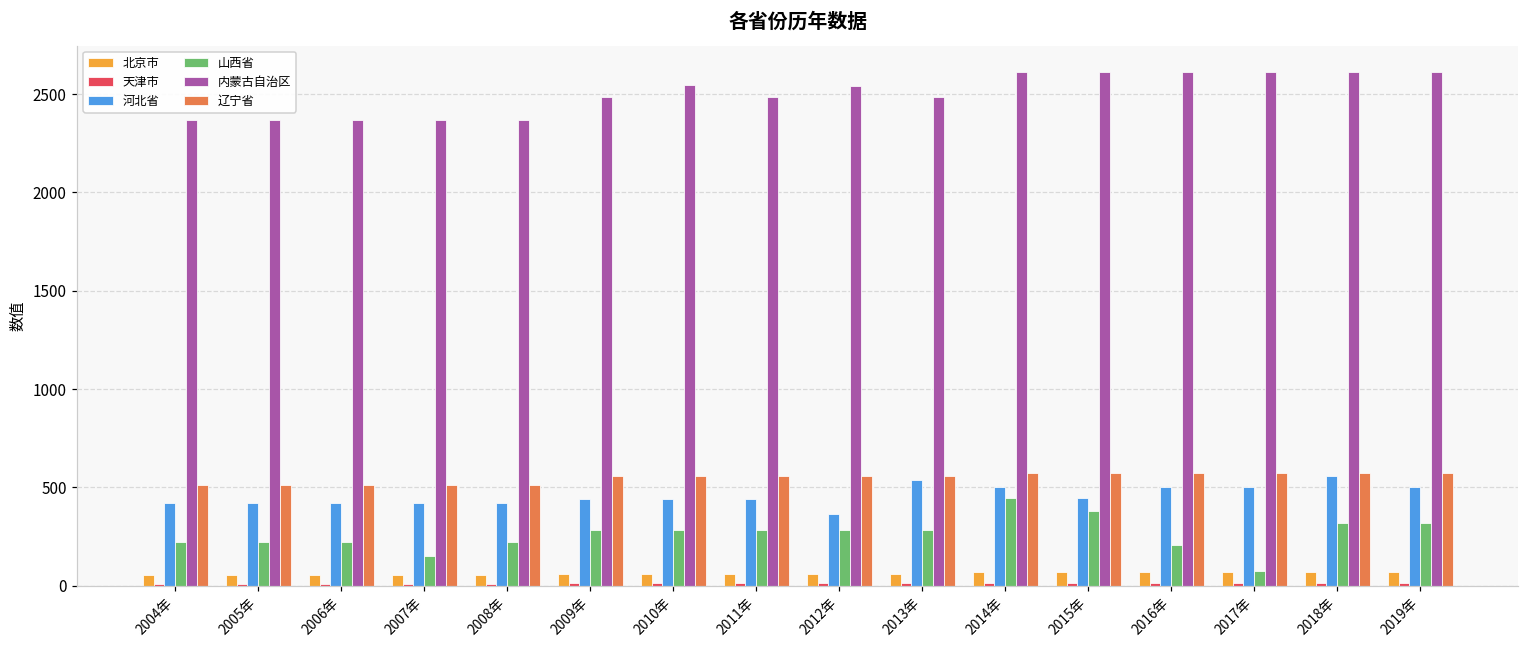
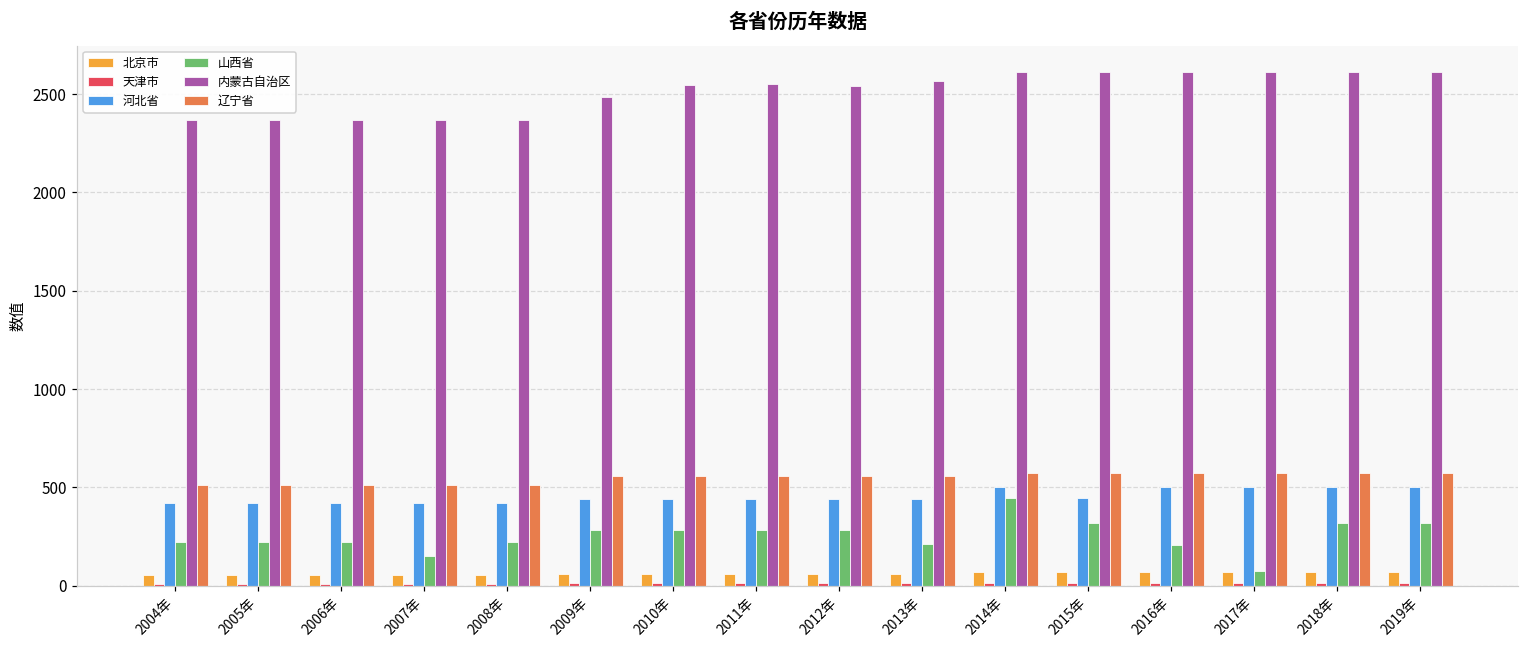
内蒙古自治区, 2011年: 2490 -> 2550
河北省, 2012年: 360 -> 440
河北省, 2013年: 540 -> 440
山西省, 2013年: 280 -> 210
内蒙古自治区, 2013年: 2490 -> 2570
山西省, 2015年: 380 -> 320
河北省, 2018年: 560 -> 500
